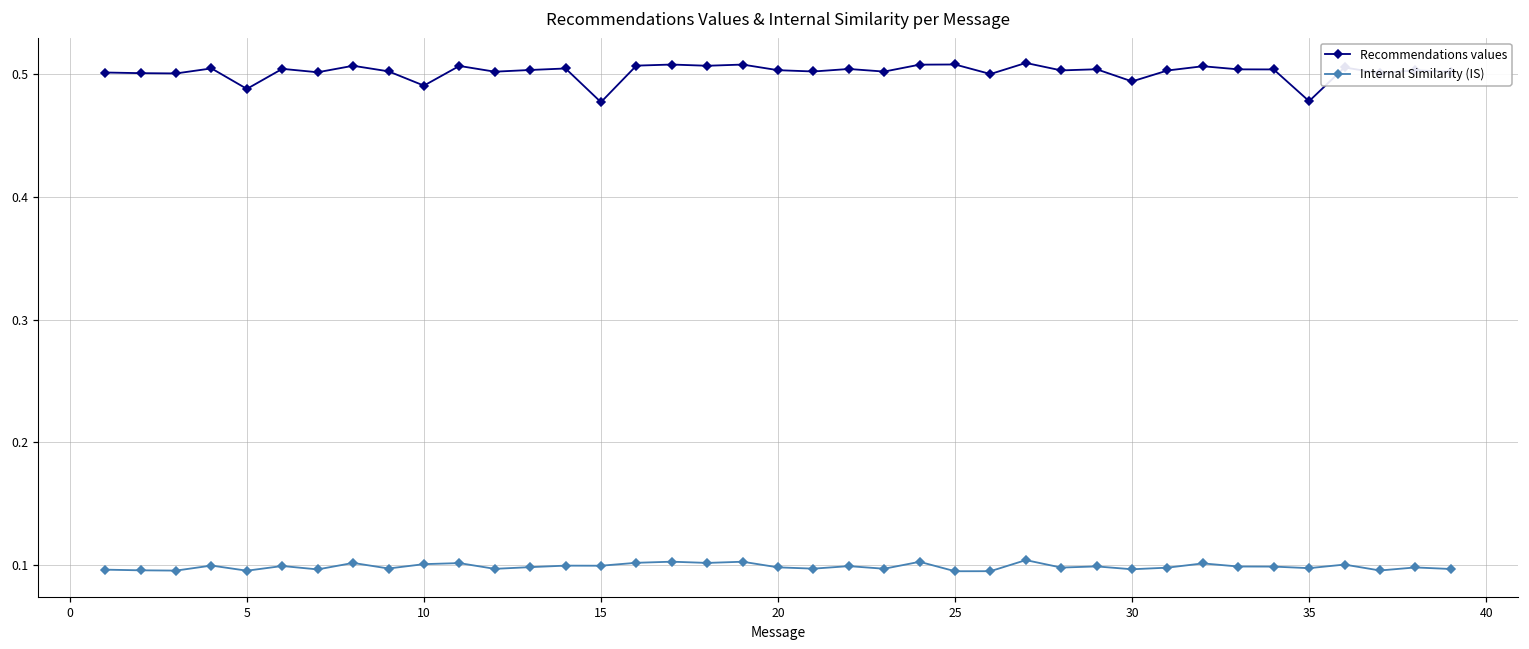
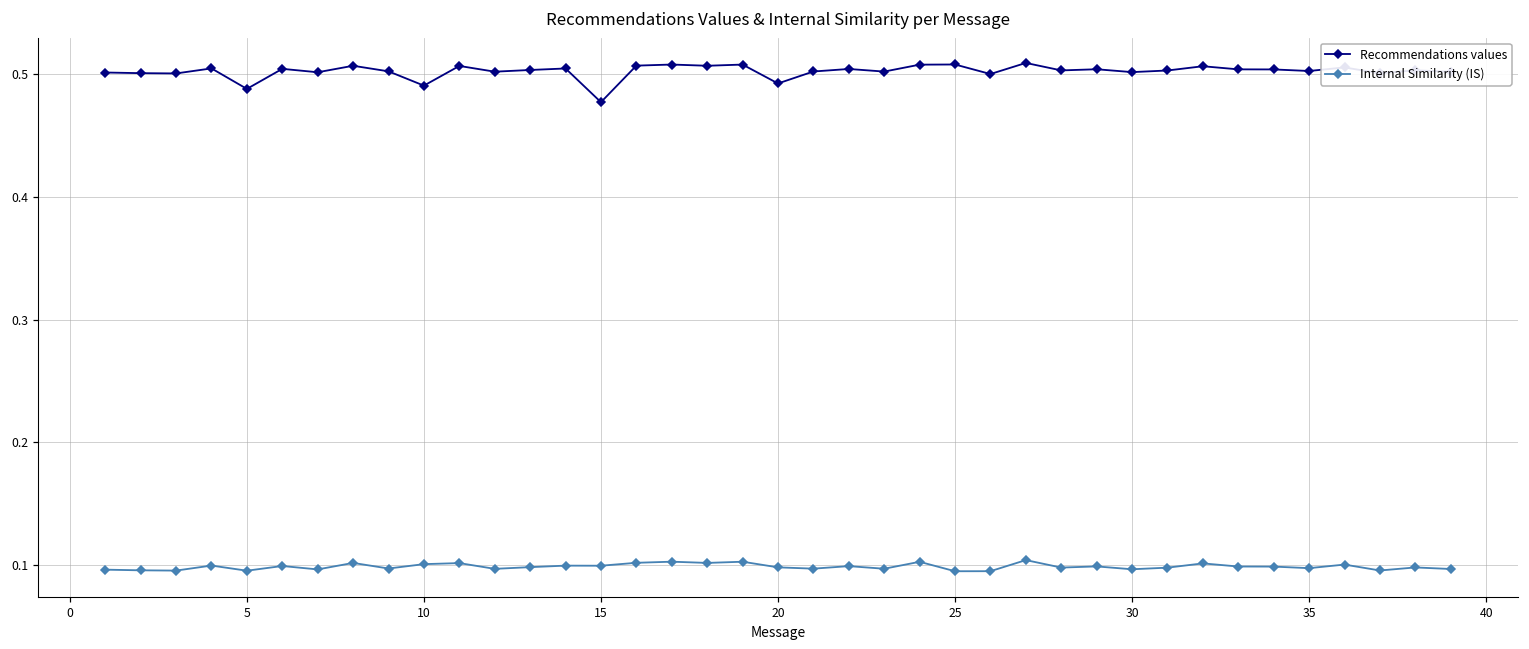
Recommendations values, 20: 0.503 -> 0.493
Recommendations values, 30: 0.494 -> 0.502
Recommendations values, 35: 0.478 -> 0.503
